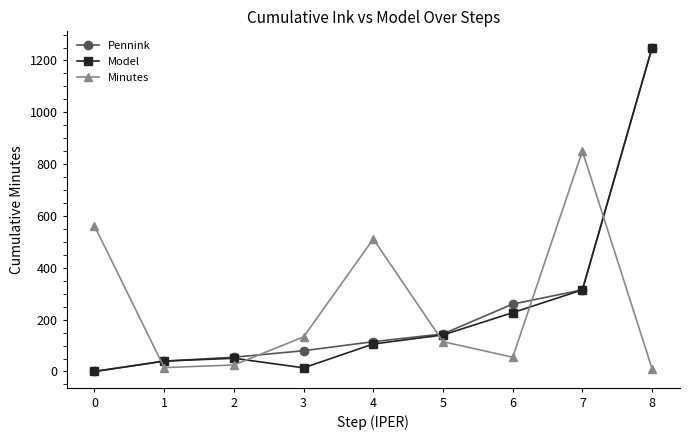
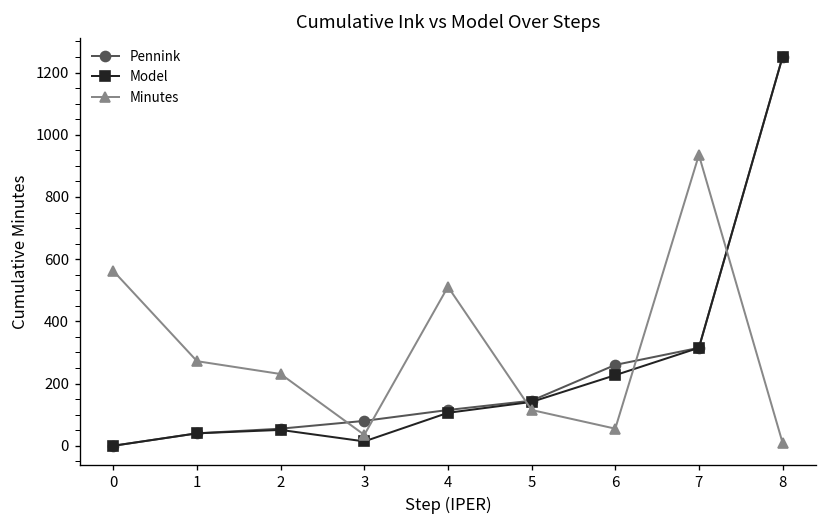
Minutes, 1: 10 -> 270
Minutes, 2: 30 -> 230
Minutes, 3: 130 -> 30
Minutes, 7: 850 -> 940
